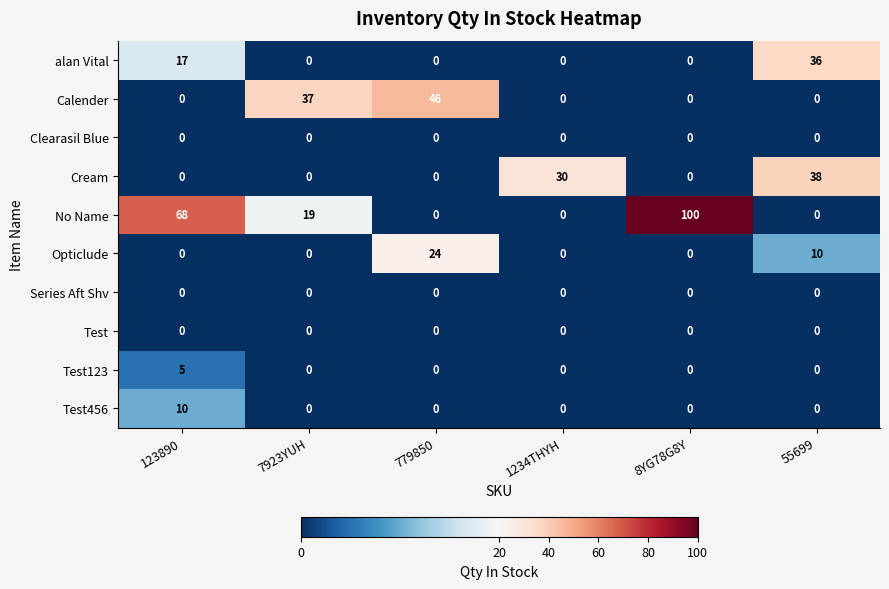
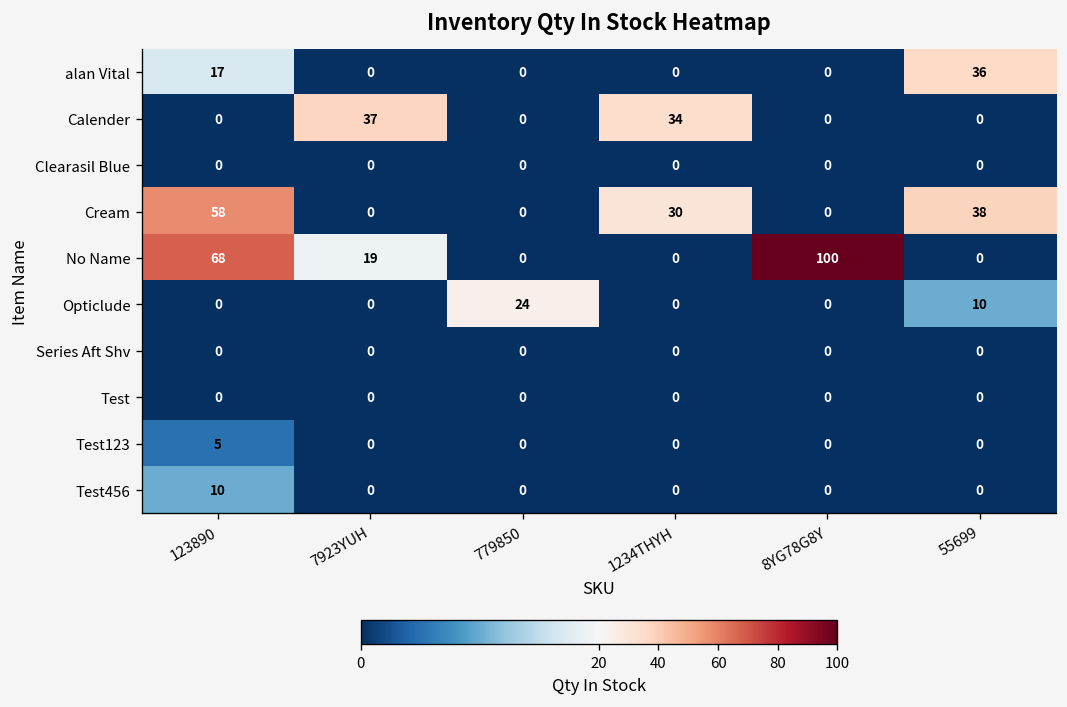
Calender, 779850: 46 -> 0
Calender, 1234THYH: 0 -> 34
Cream, 123890: 0 -> 58
